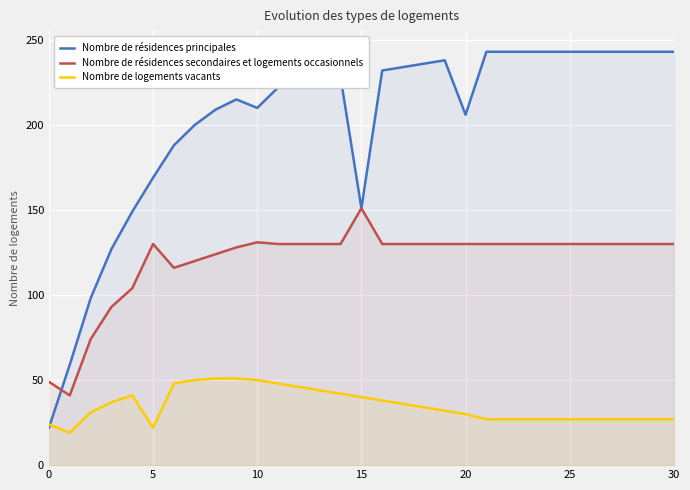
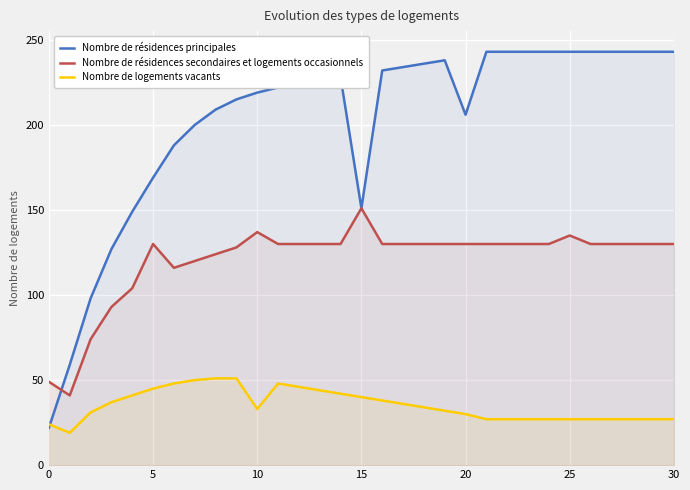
Nombre de logements vacants, 5: 22 -> 45
Nombre de résidences principales, 10: 210 -> 219
Nombre de résidences secondaires et logements occasionnels, 10: 131 -> 137
Nombre de logements vacants, 10: 50 -> 33
Nombre de résidences secondaires et logements occasionnels, 25: 130 -> 135
